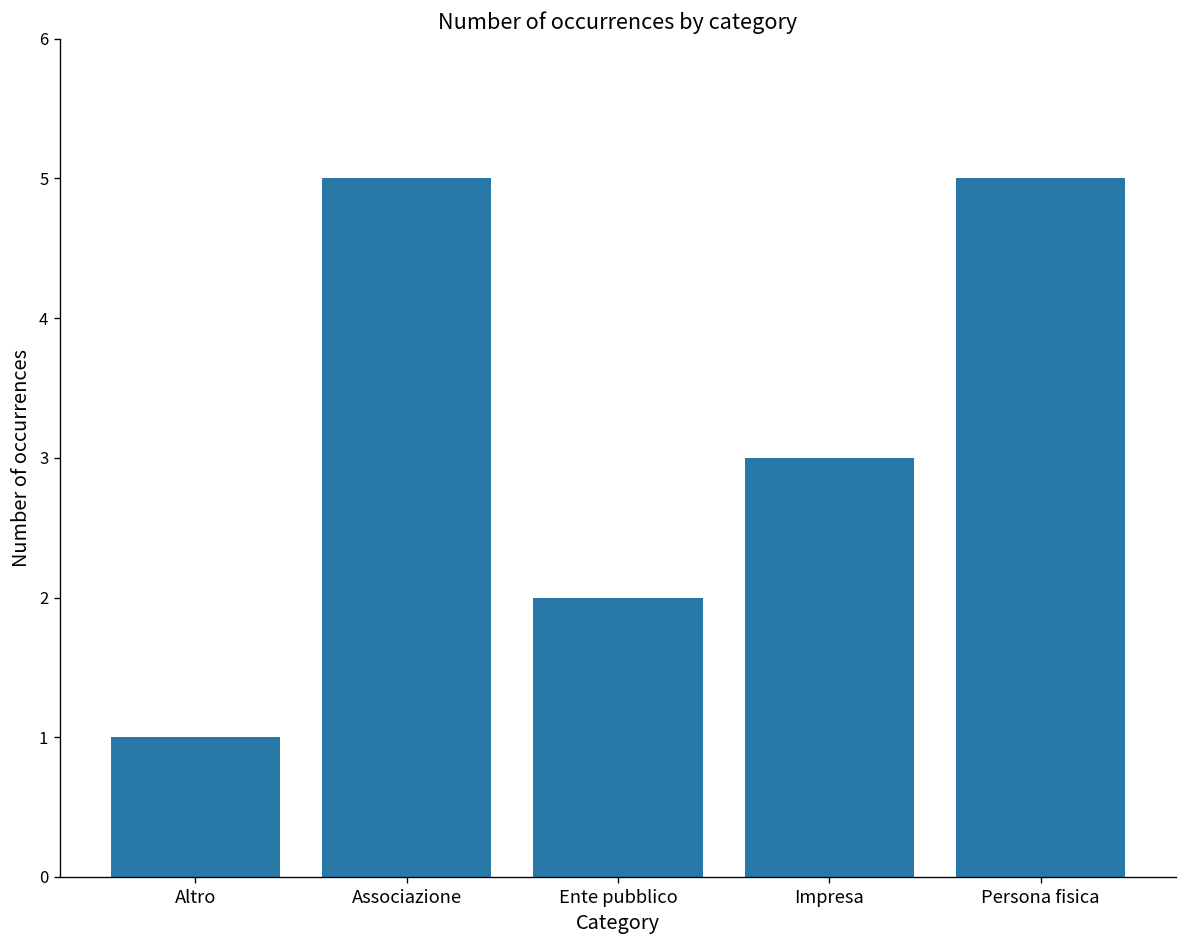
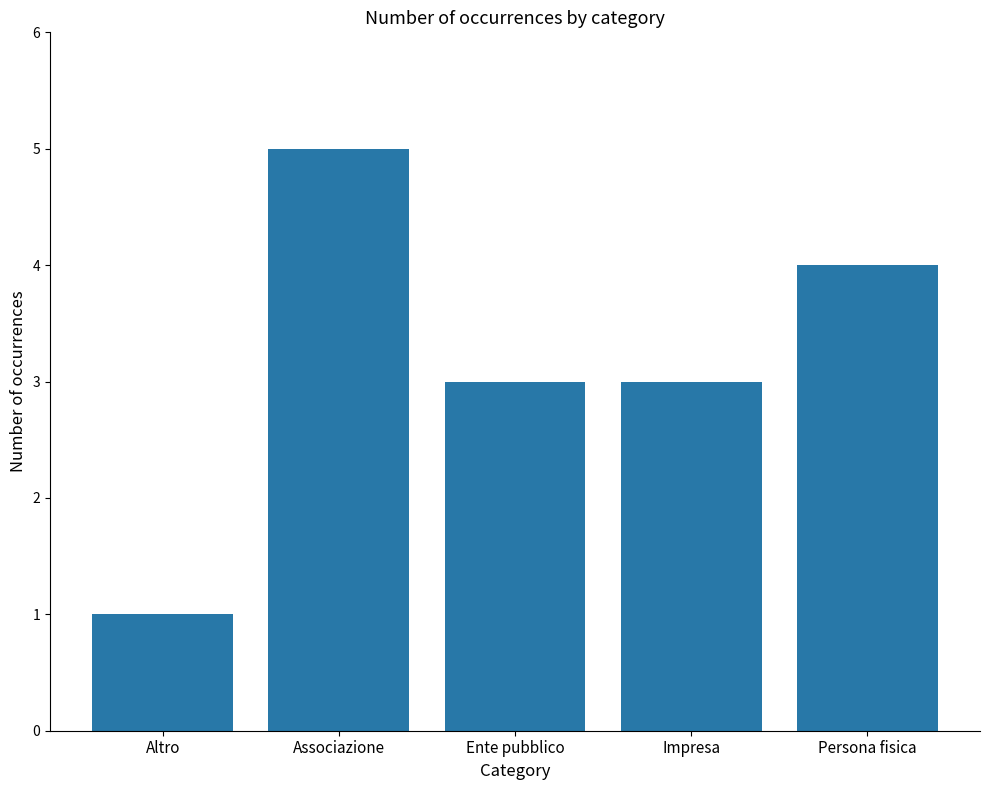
Ente pubblico: 2 -> 3
Persona fisica: 5 -> 4
